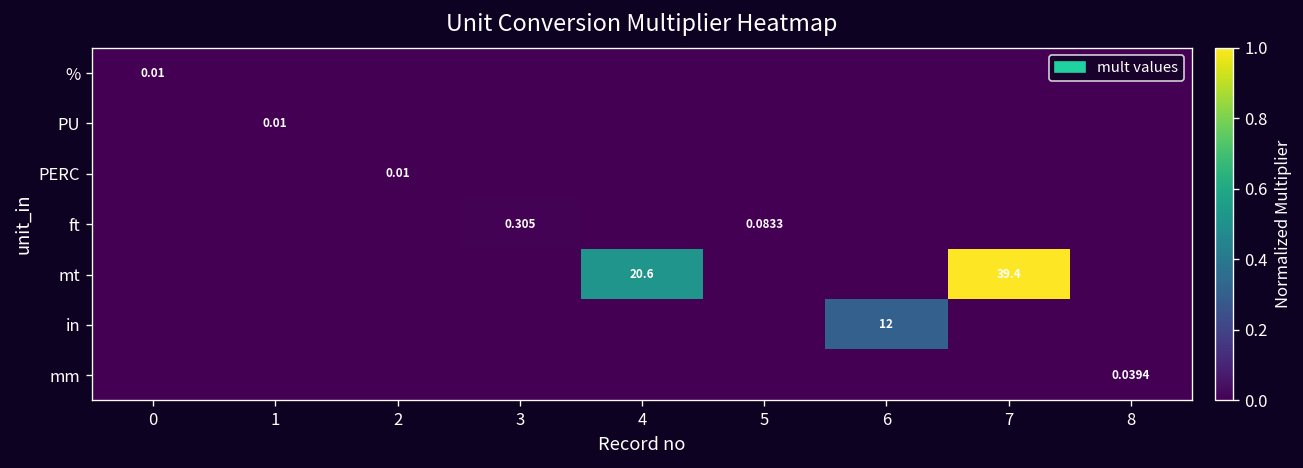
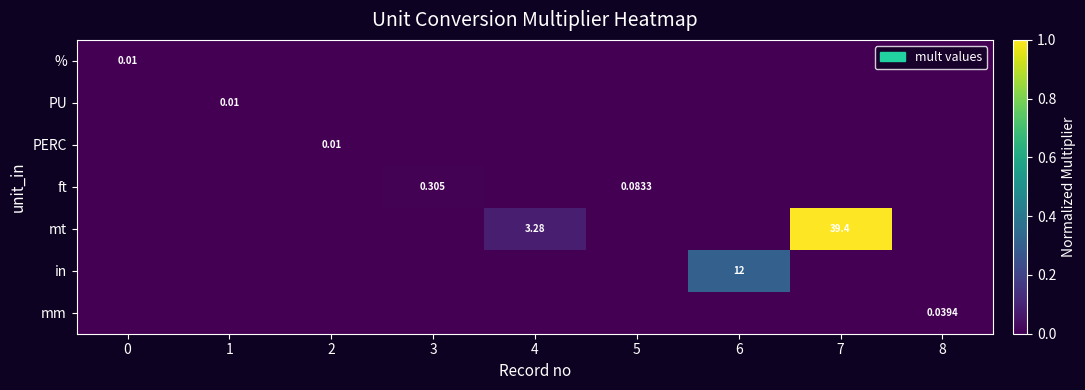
mt, 4: 20.6 -> 3.28
